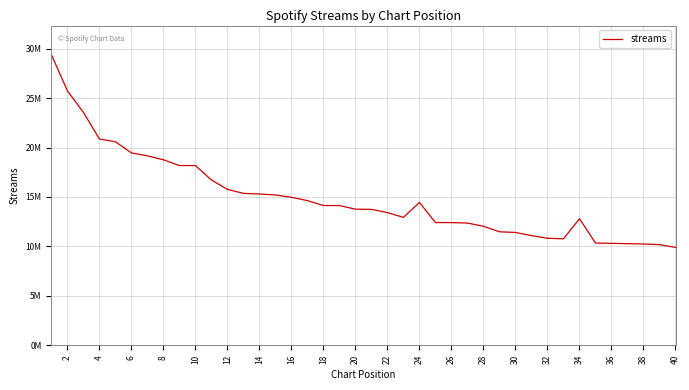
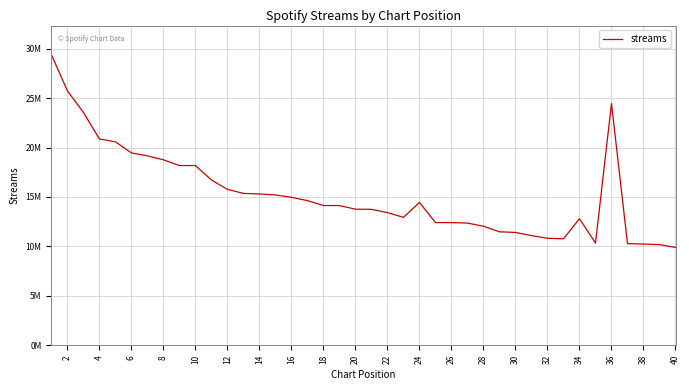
36: 10000000 -> 24000000
